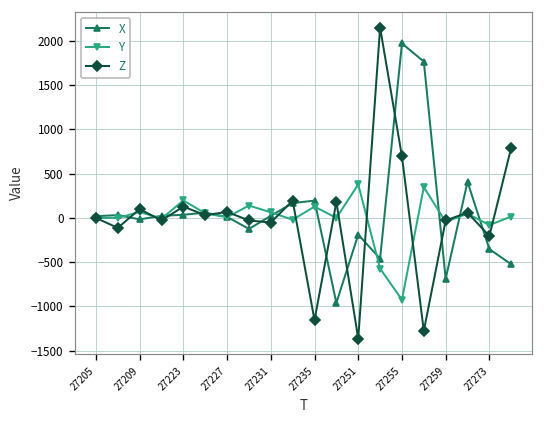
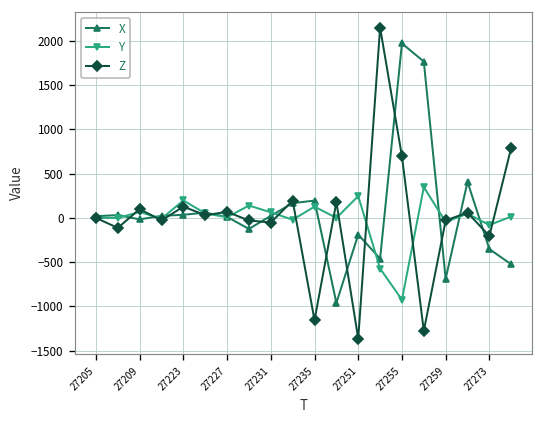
Y, 27251: 400 -> 200
